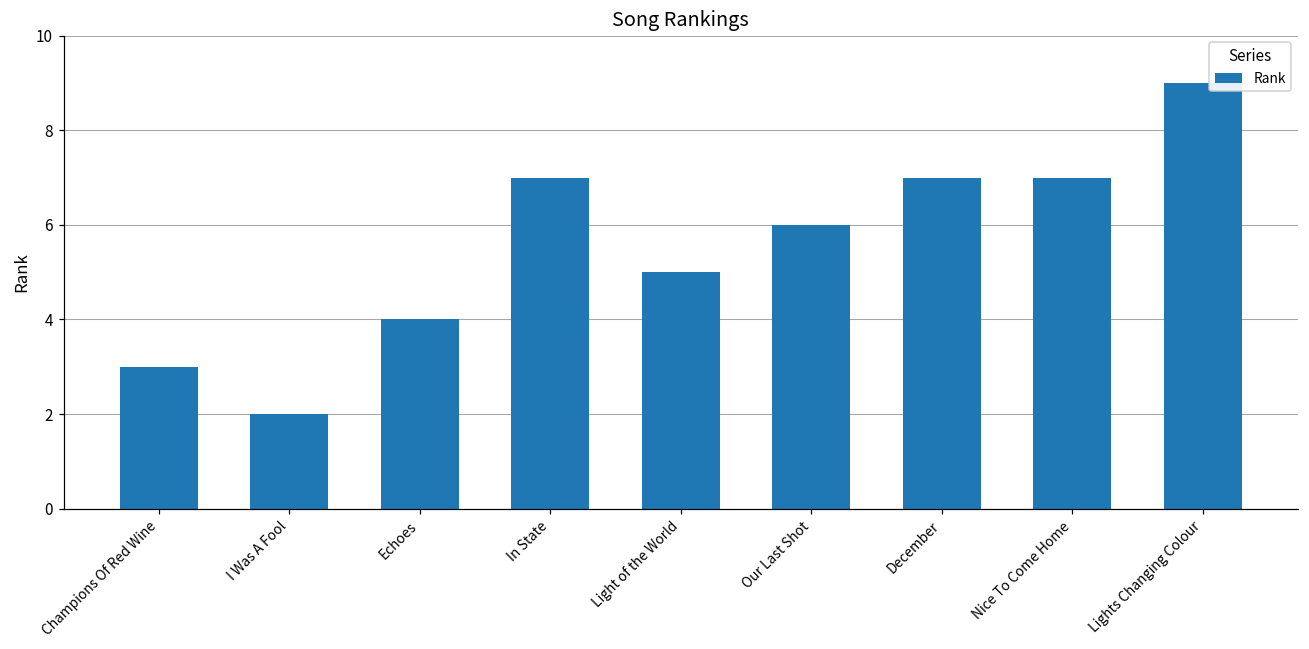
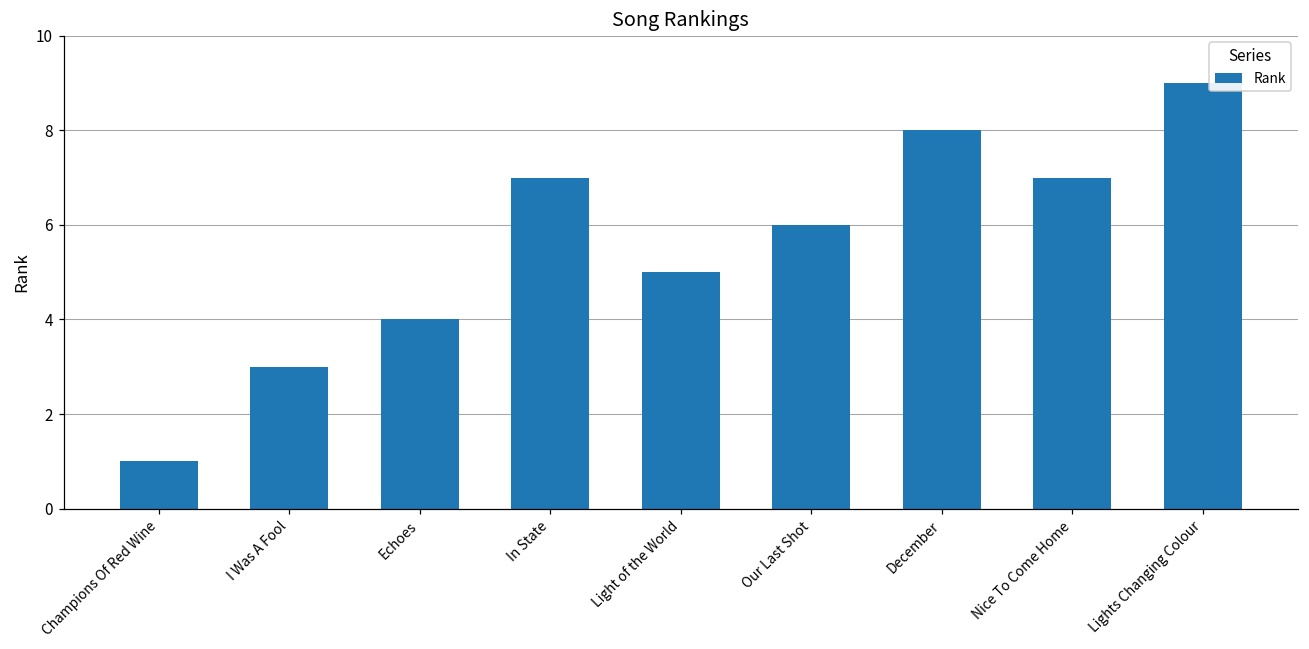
Champions Of Red Wine: 3 -> 1
I Was A Fool: 2 -> 3
December: 7 -> 8
